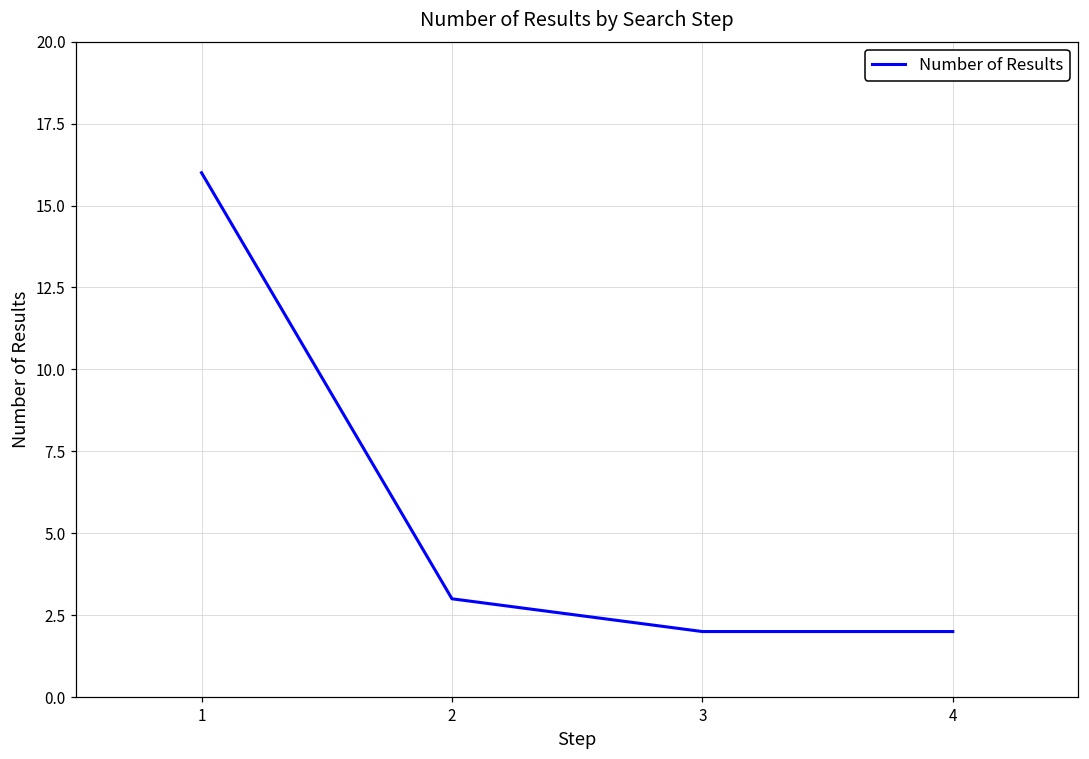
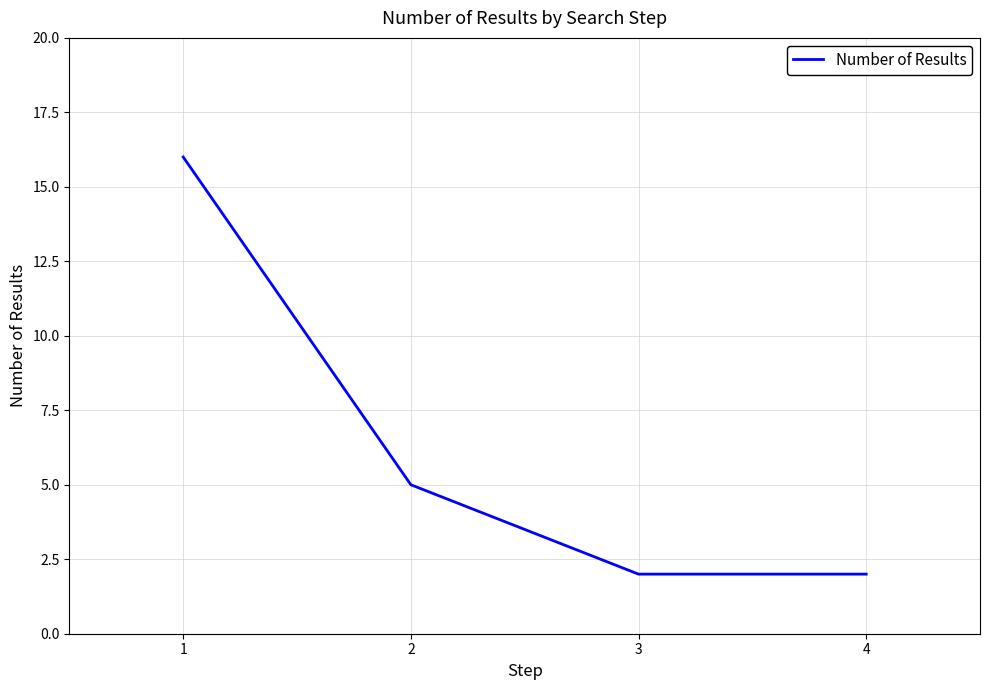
2: 3 -> 5
